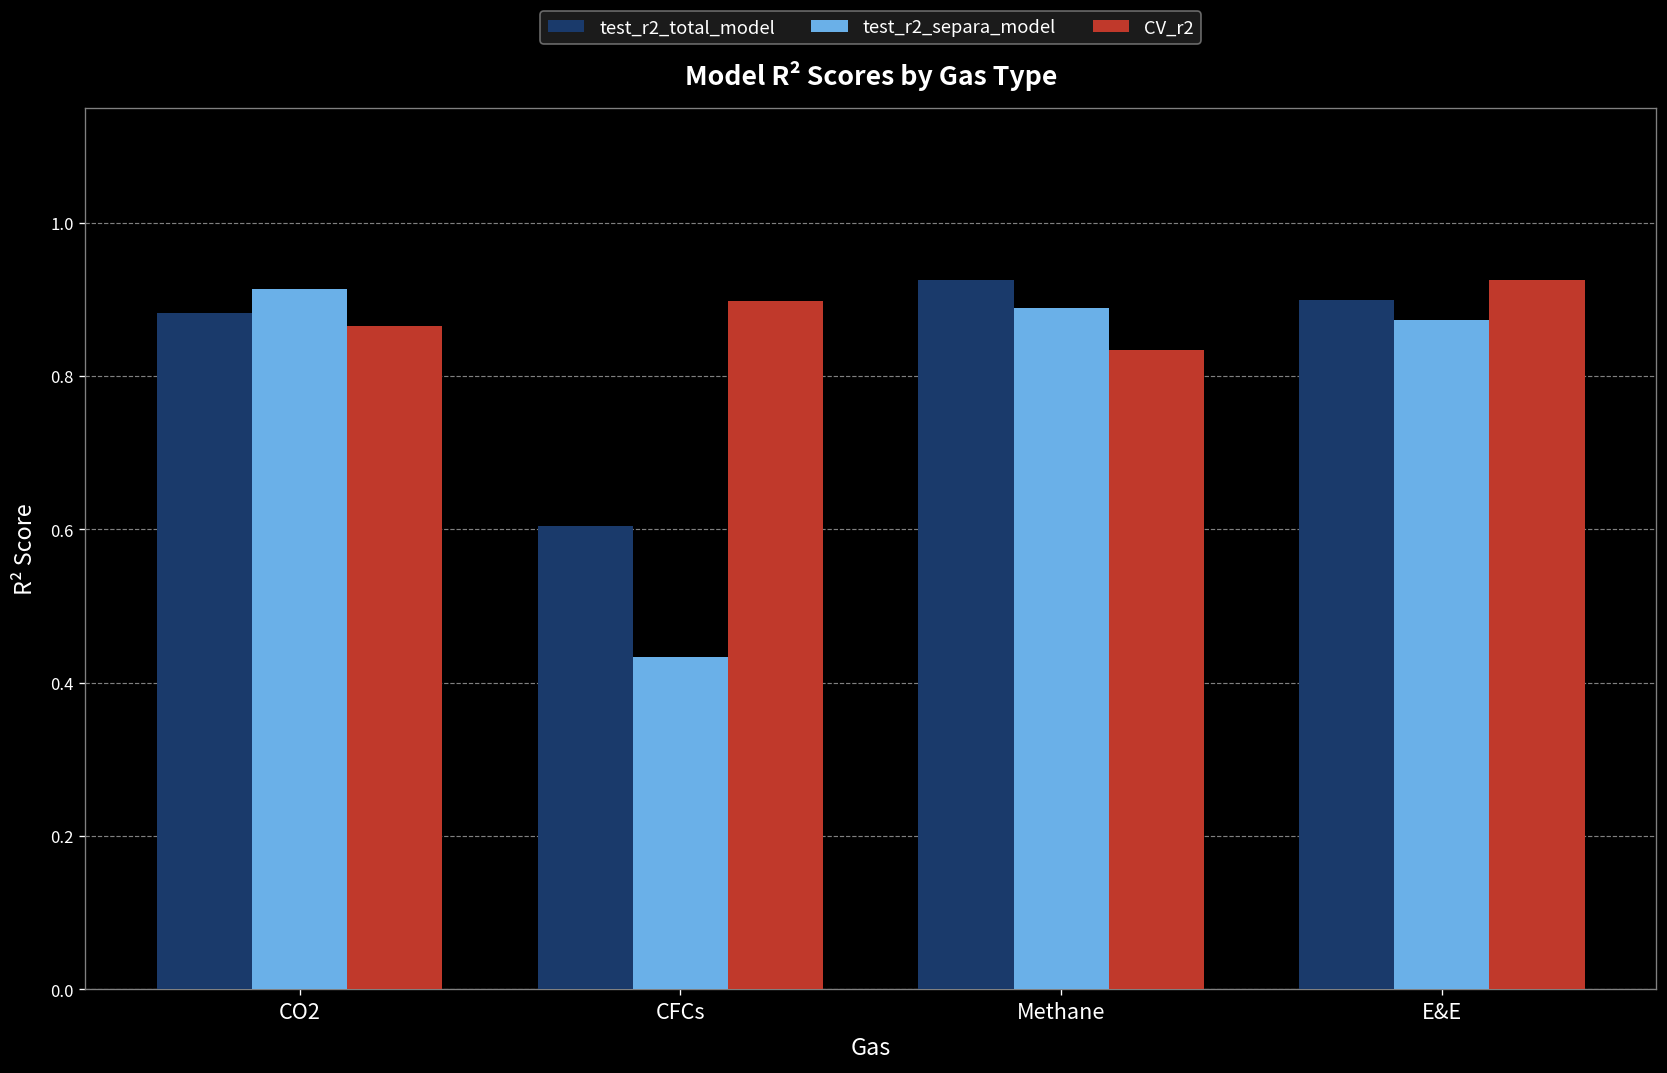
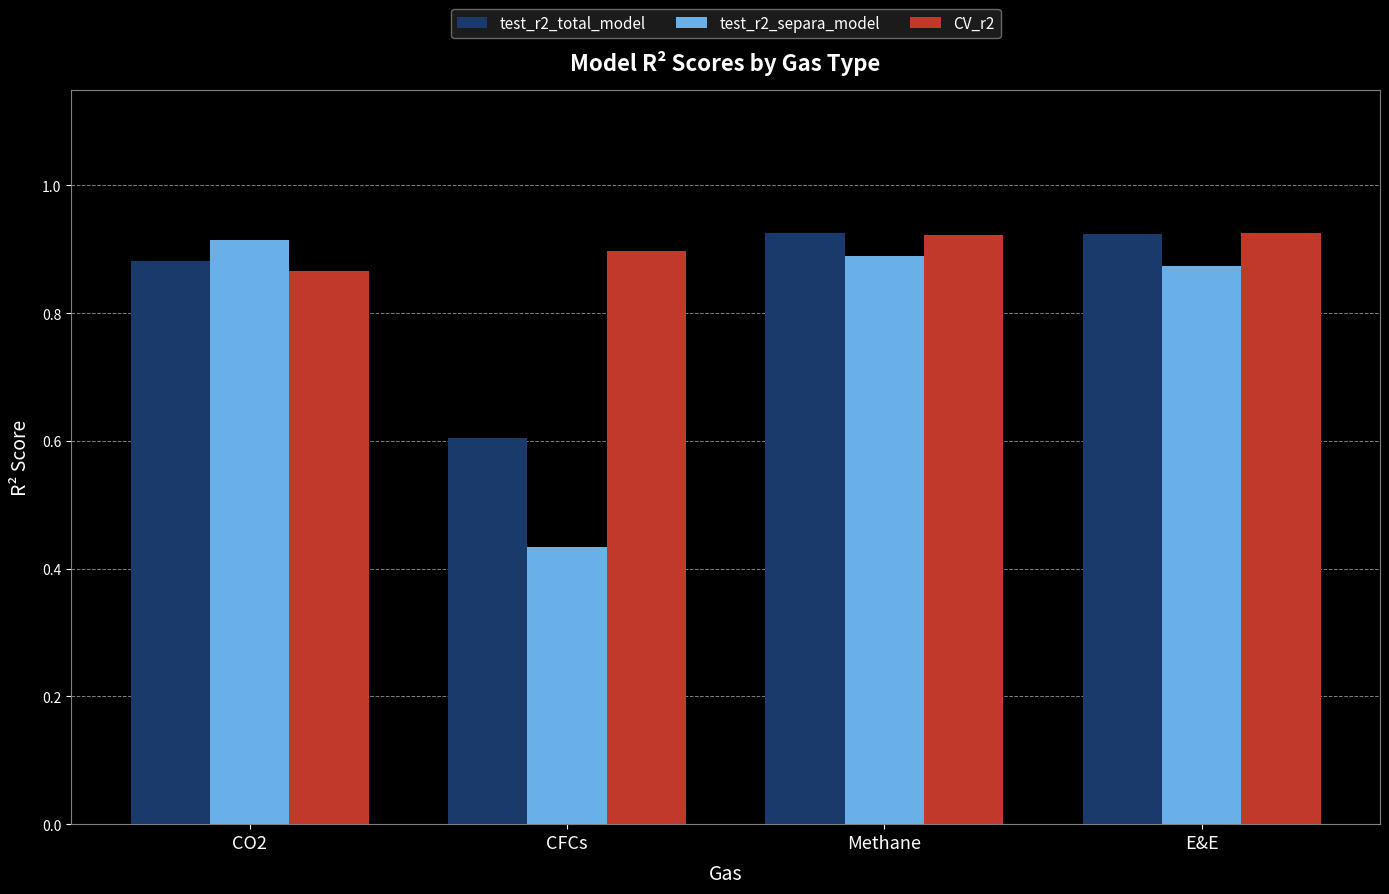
CV_r2, Methane: 0.83 -> 0.92
test_r2_total_model, E&E: 0.90 -> 0.92
